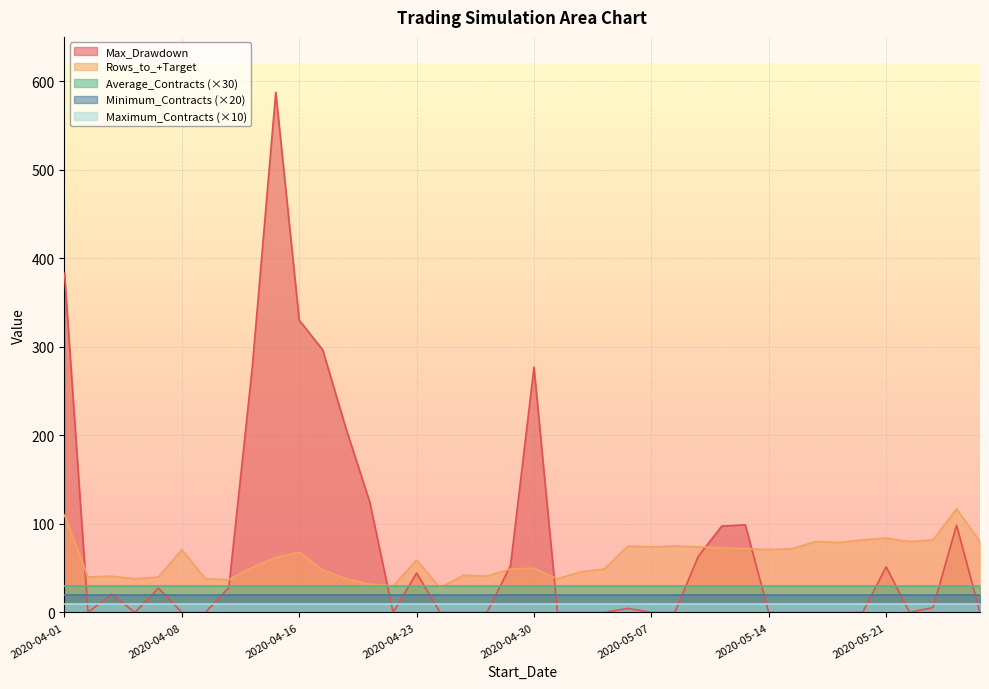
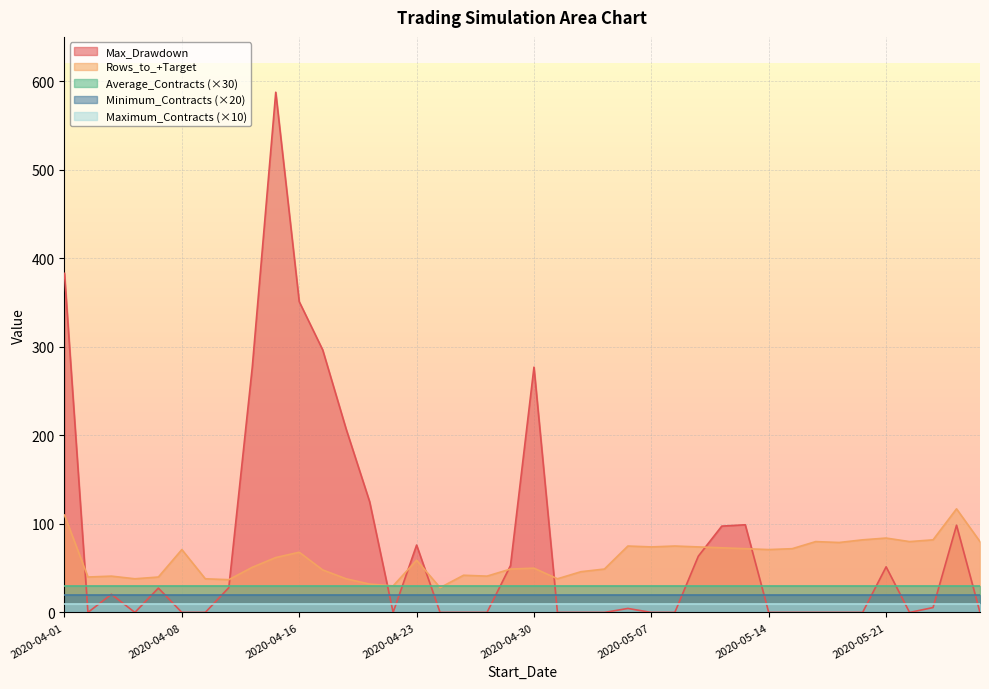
Max_Drawdown, 2020-04-16: 330 -> 350
Max_Drawdown, 2020-04-23: 40 -> 80
